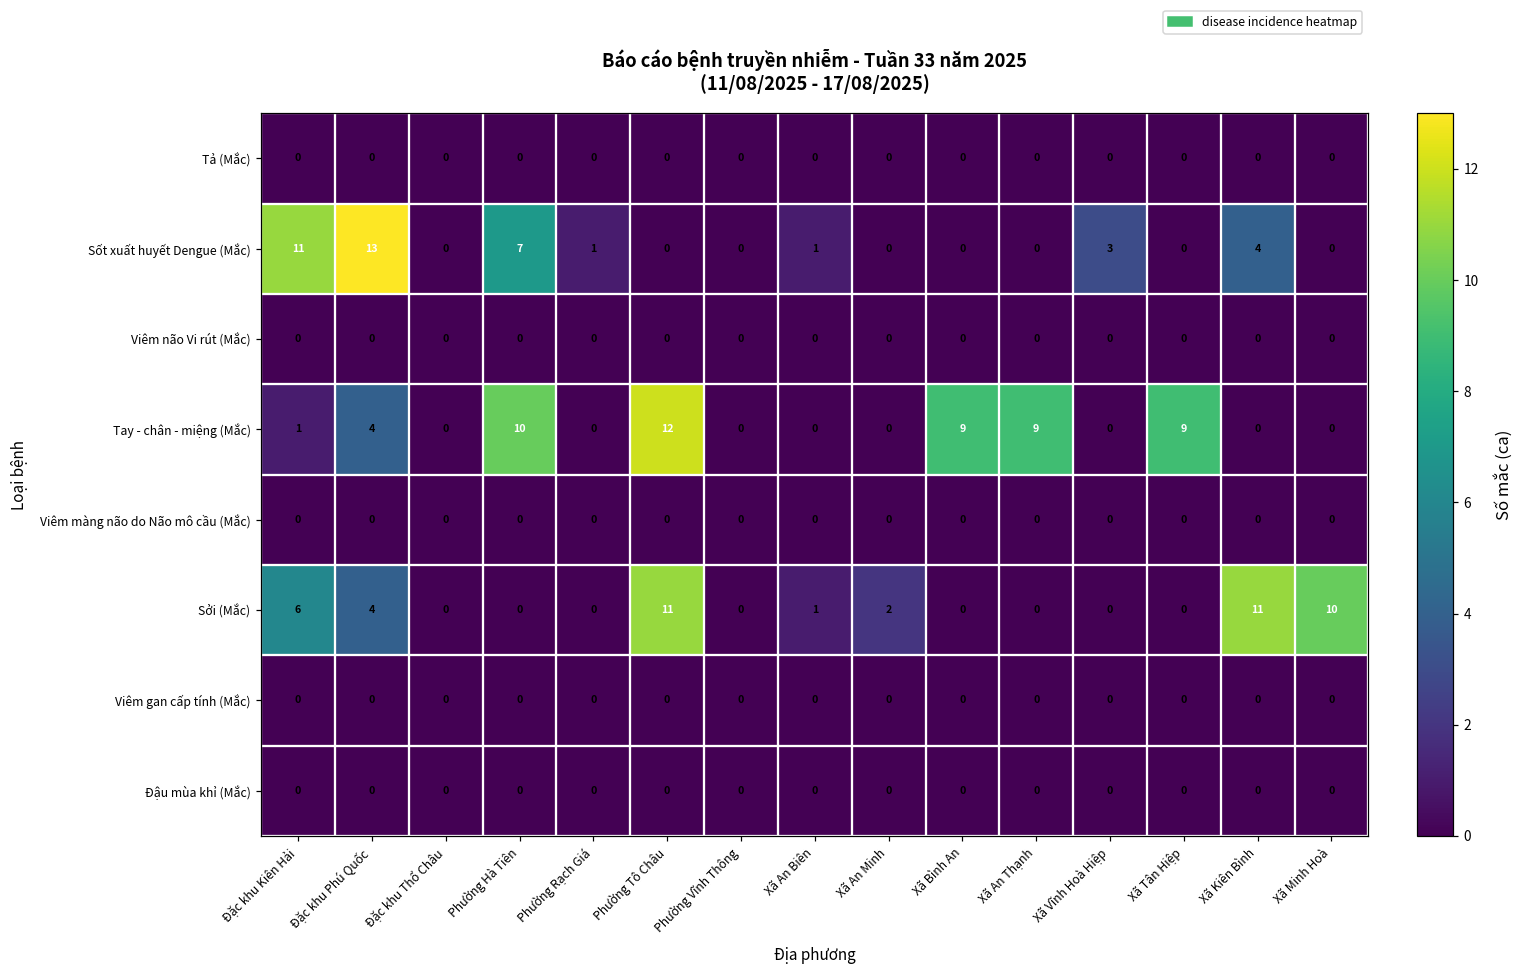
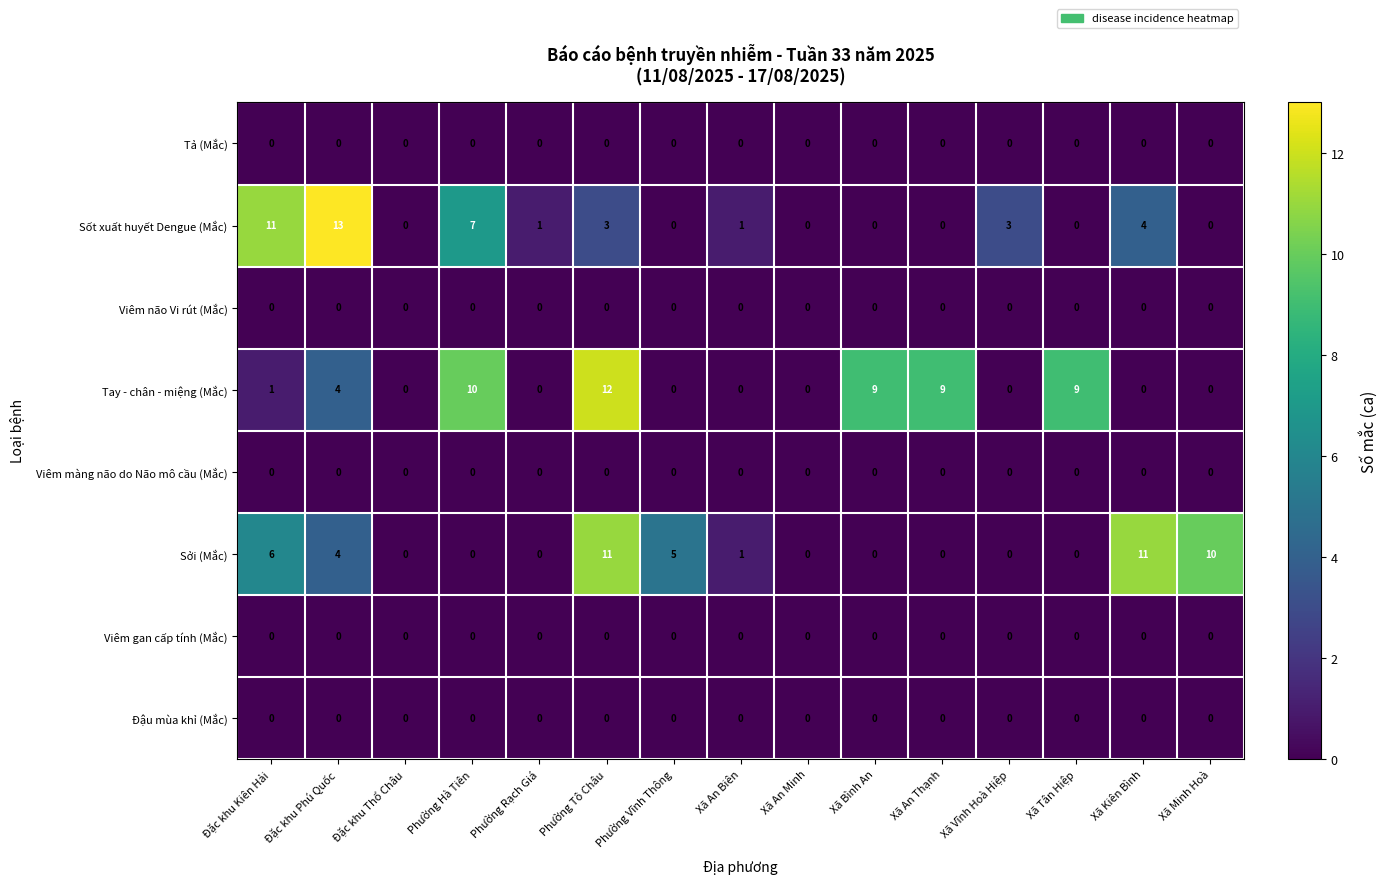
Sốt xuất huyết Dengue (Mắc), Phường Tô Châu: 0 -> 3
Sởi (Mắc), Phường Vĩnh Thông: 0 -> 5
Sởi (Mắc), Xã An Minh: 2 -> 0
